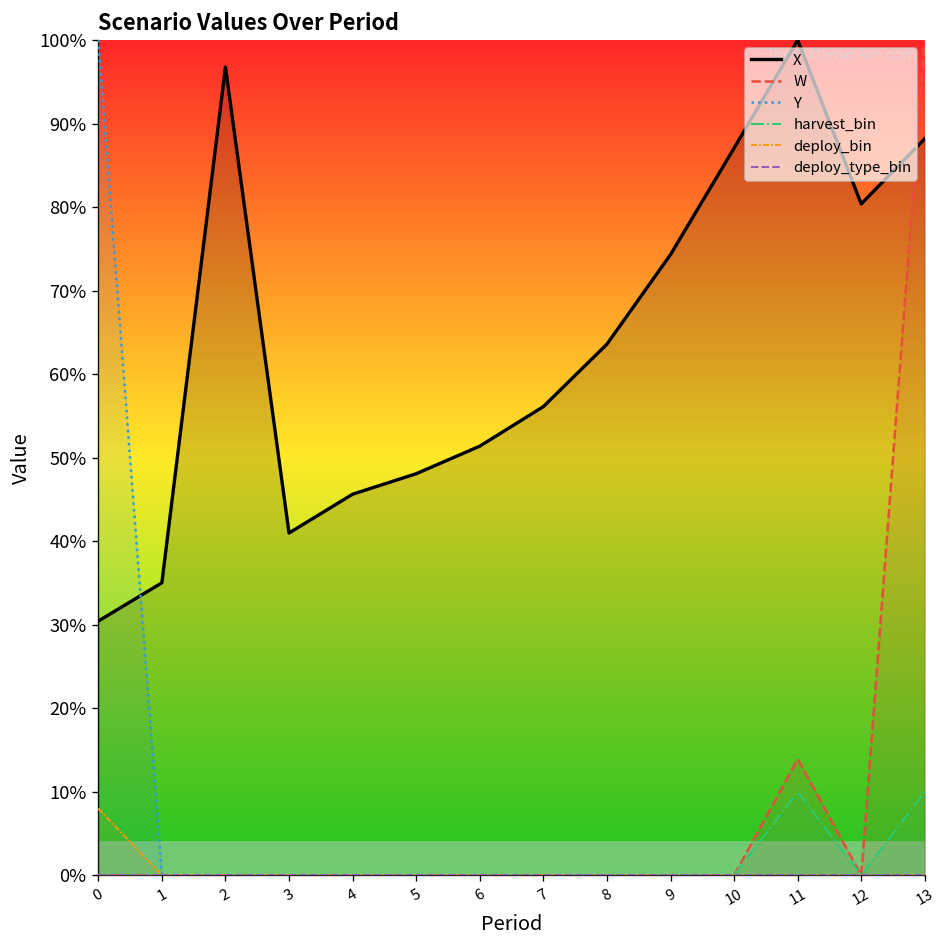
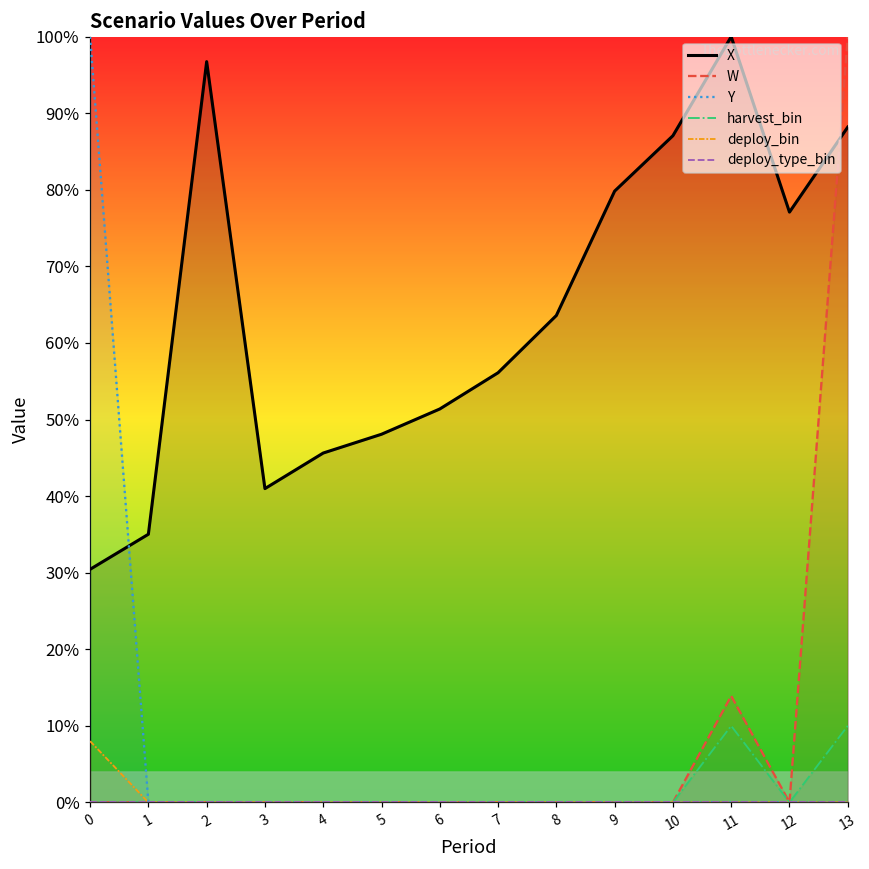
X, 9: 74% -> 80%
X, 12: 80% -> 77%
